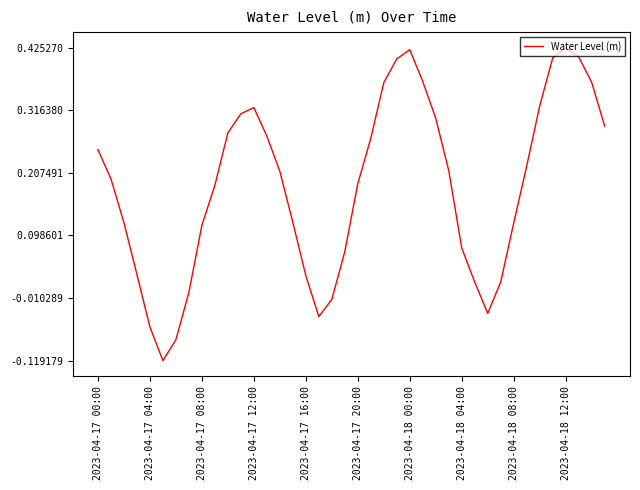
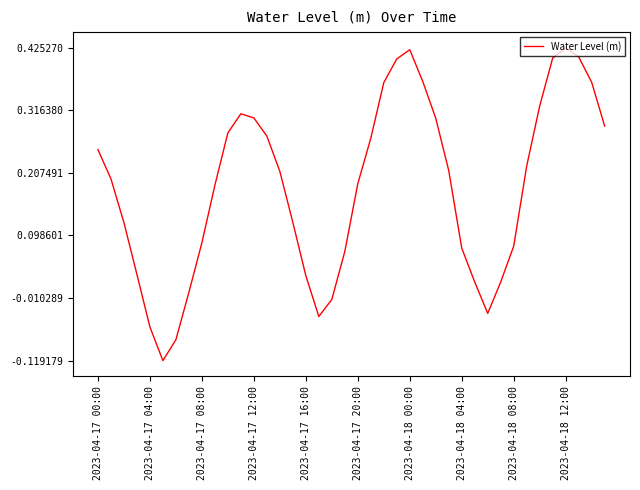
2023-04-17 08:00: 0.12 -> 0.09
2023-04-17 12:00: 0.32 -> 0.30
2023-04-18 08:00: 0.12 -> 0.08
